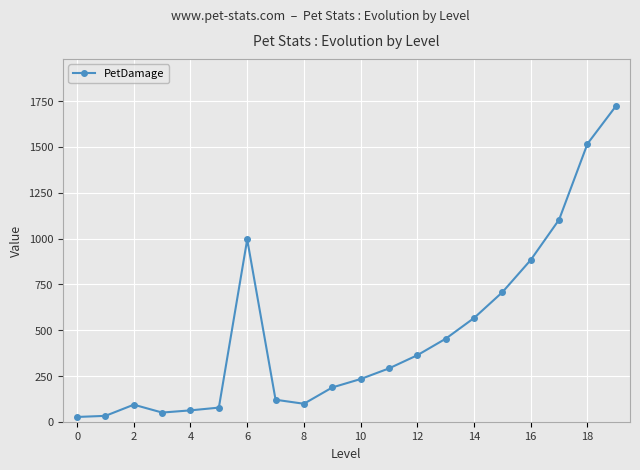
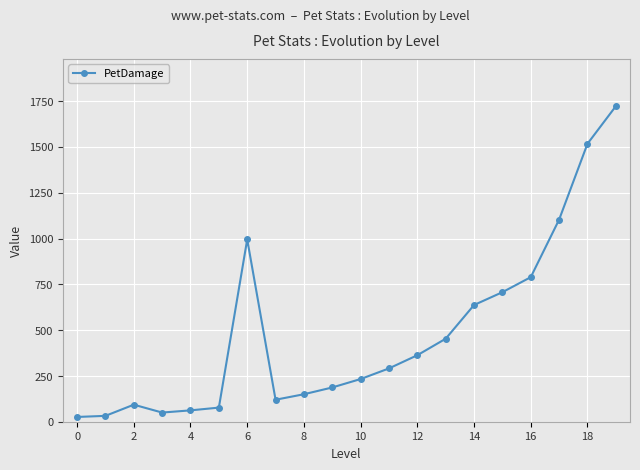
8: 100 -> 150
14: 570 -> 640
16: 880 -> 790
